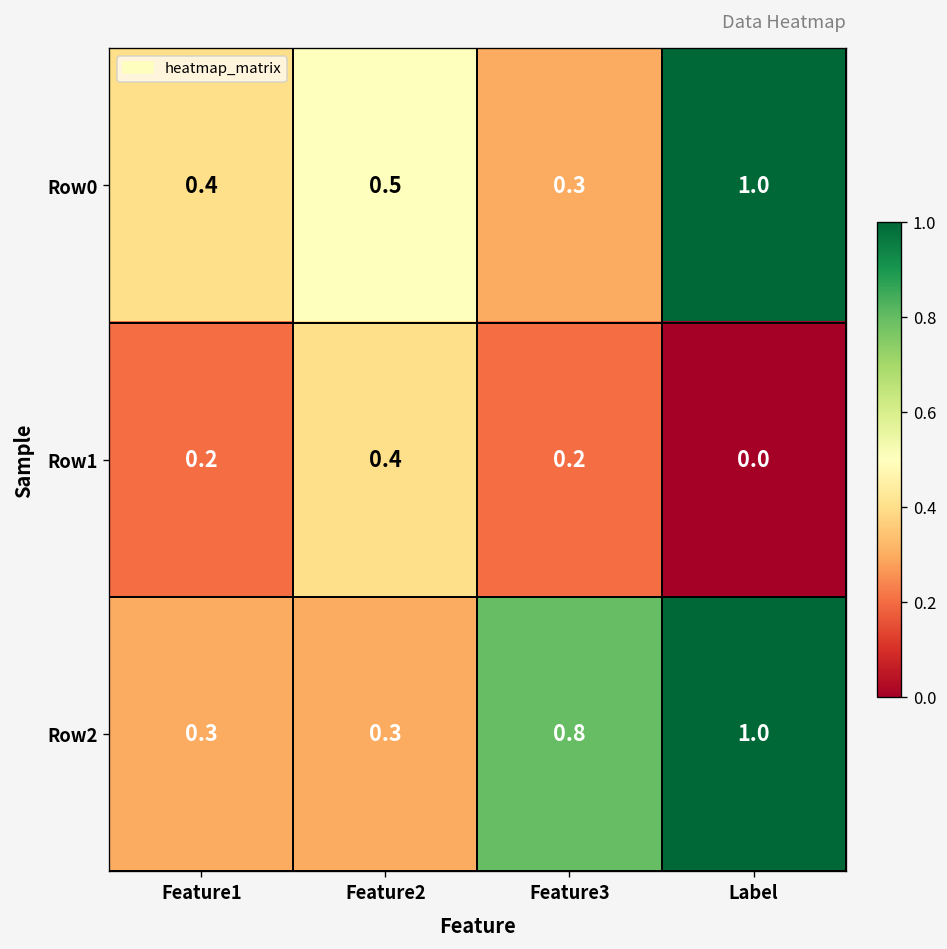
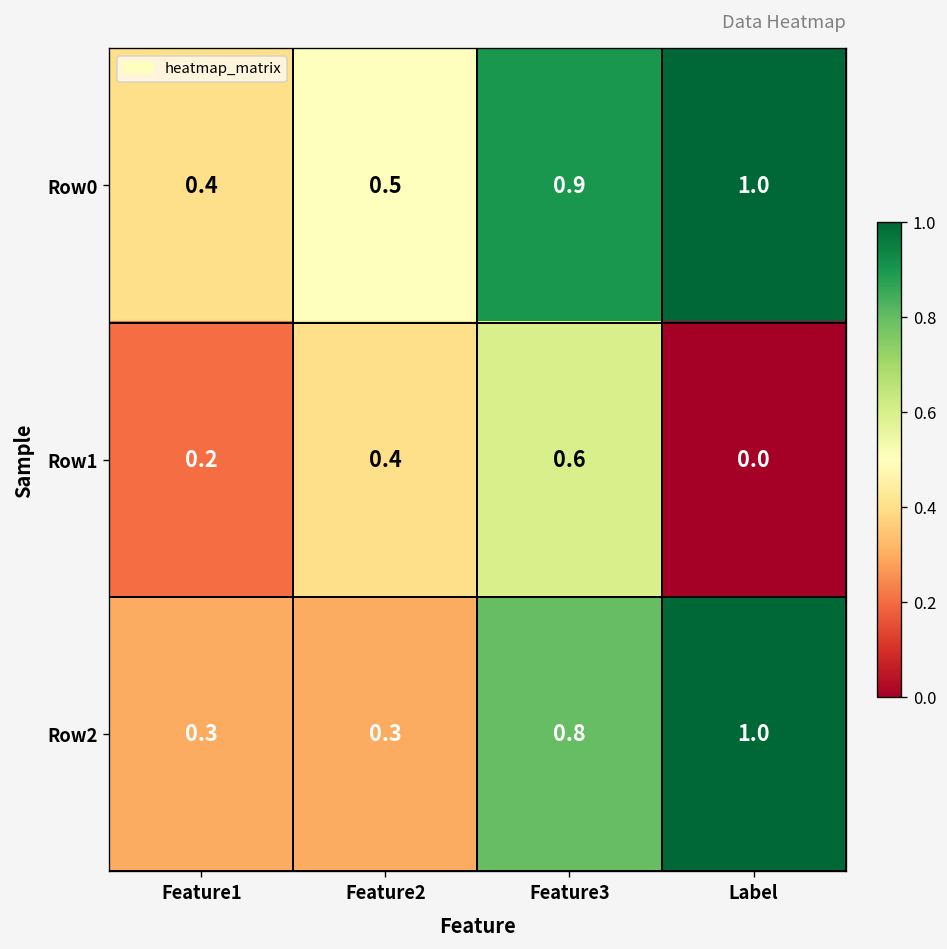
Row0, Feature3: 0.3 -> 0.9
Row1, Feature3: 0.2 -> 0.6
